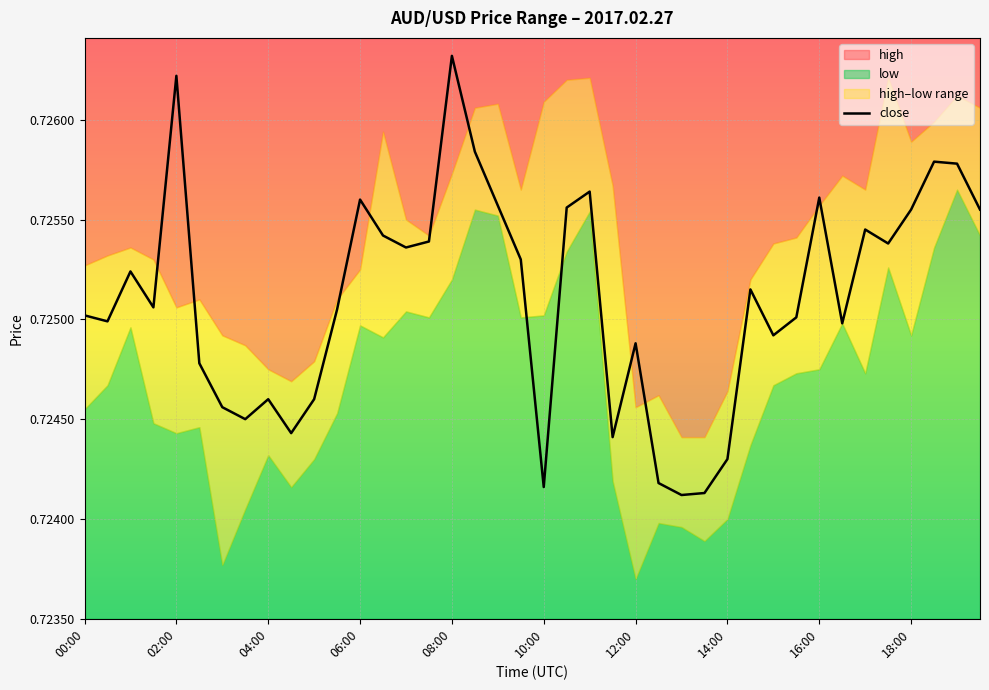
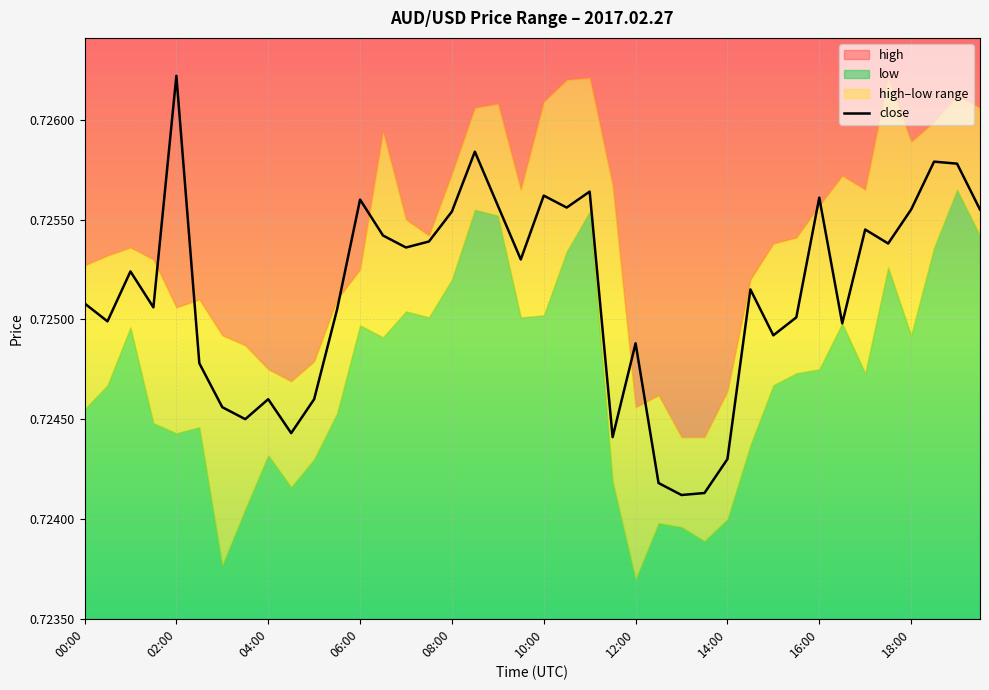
close, 00:00: 0.72502 -> 0.72508
close, 08:00: 0.72632 -> 0.72554
close, 10:00: 0.72416 -> 0.72562
